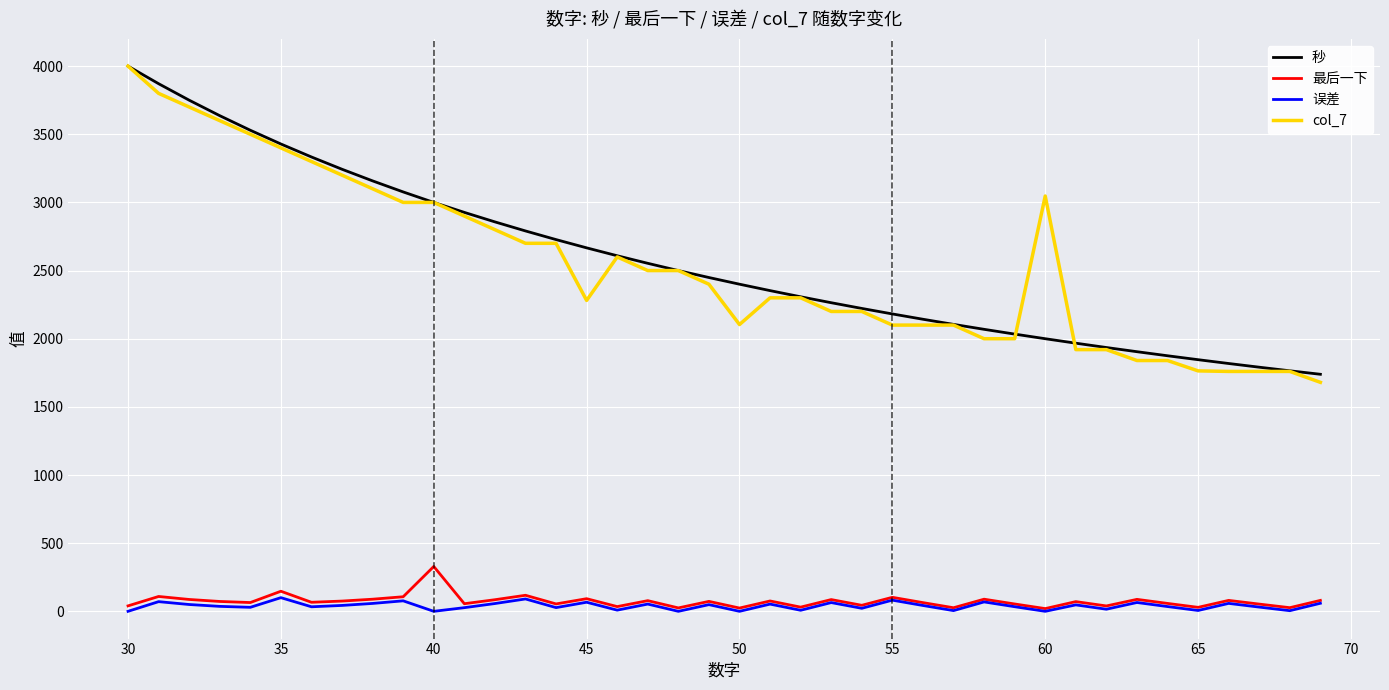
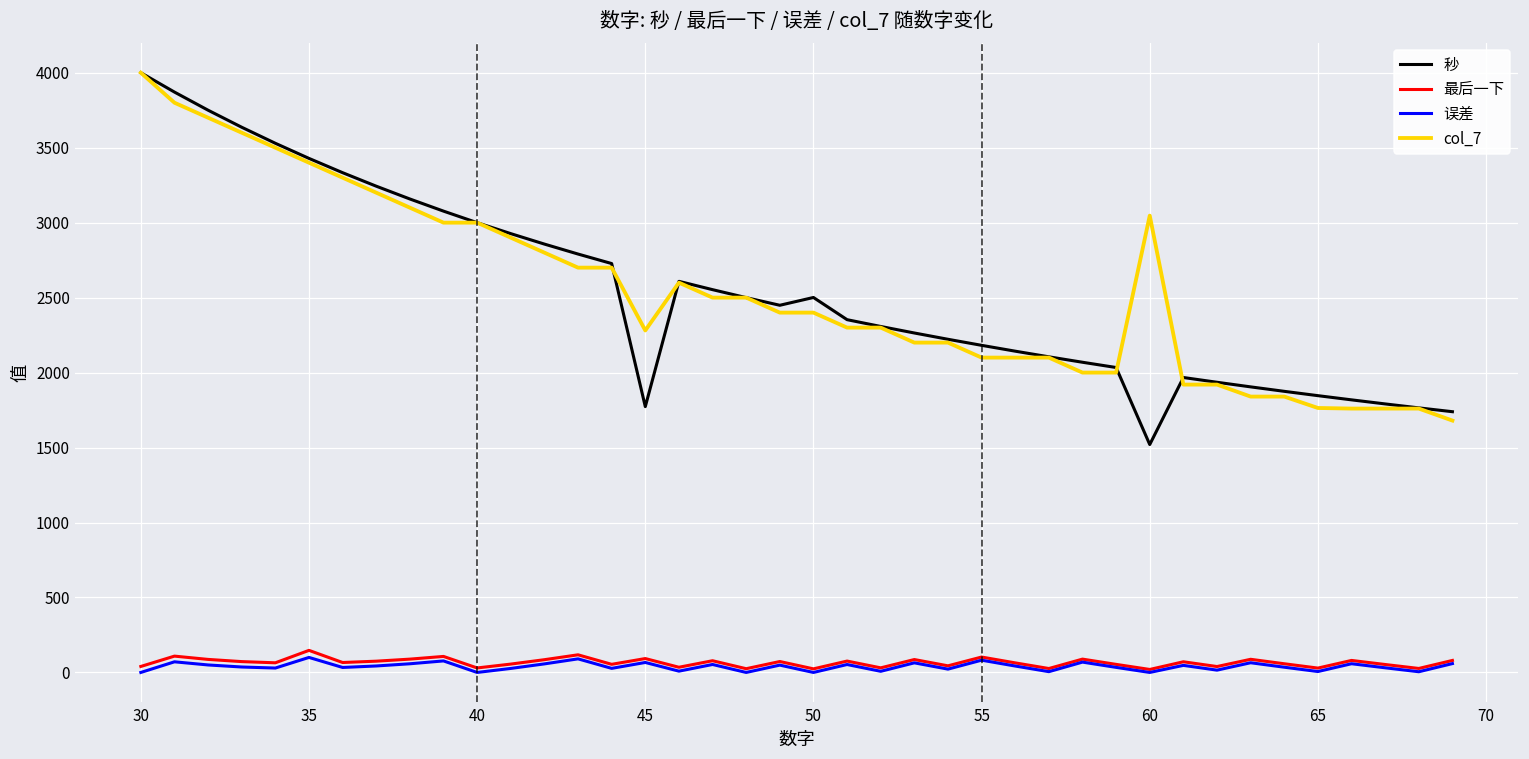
最后一下, 40: 330 -> 30
秒, 45: 2670 -> 1770
秒, 50: 2400 -> 2500
col_7, 50: 2100 -> 2400
秒, 60: 2000 -> 1520
